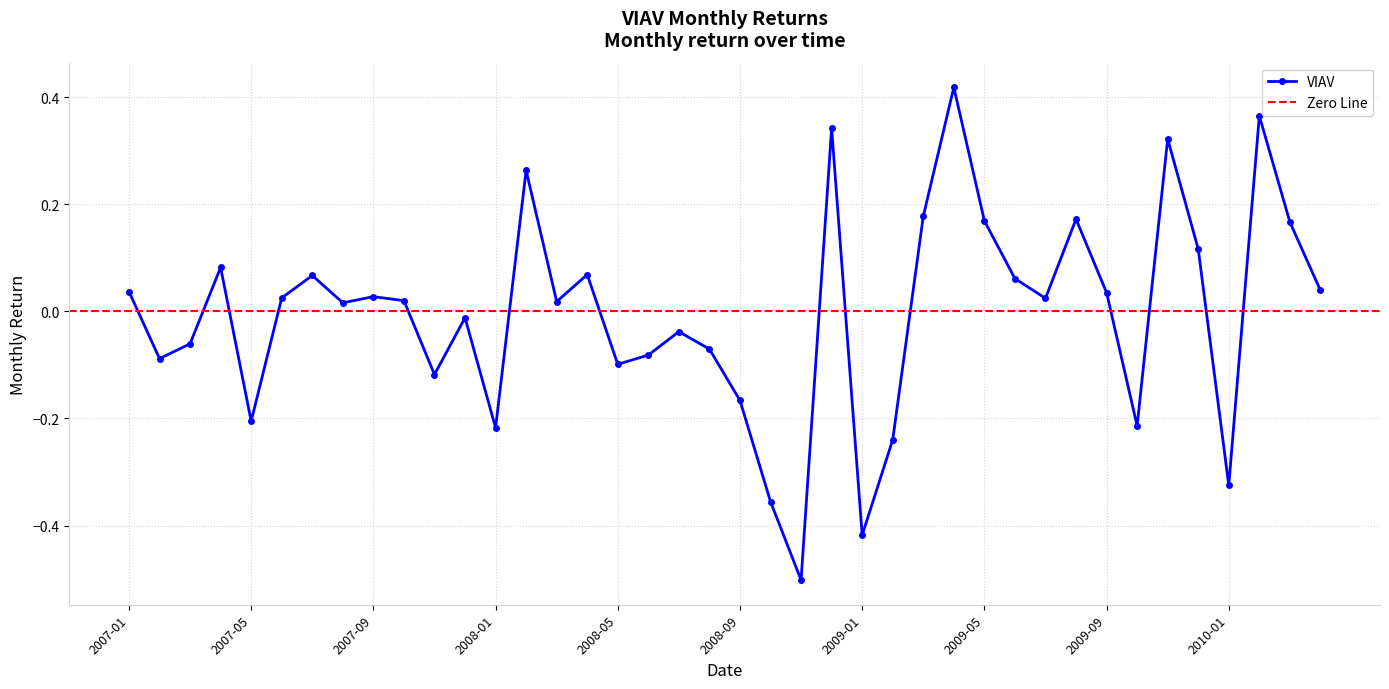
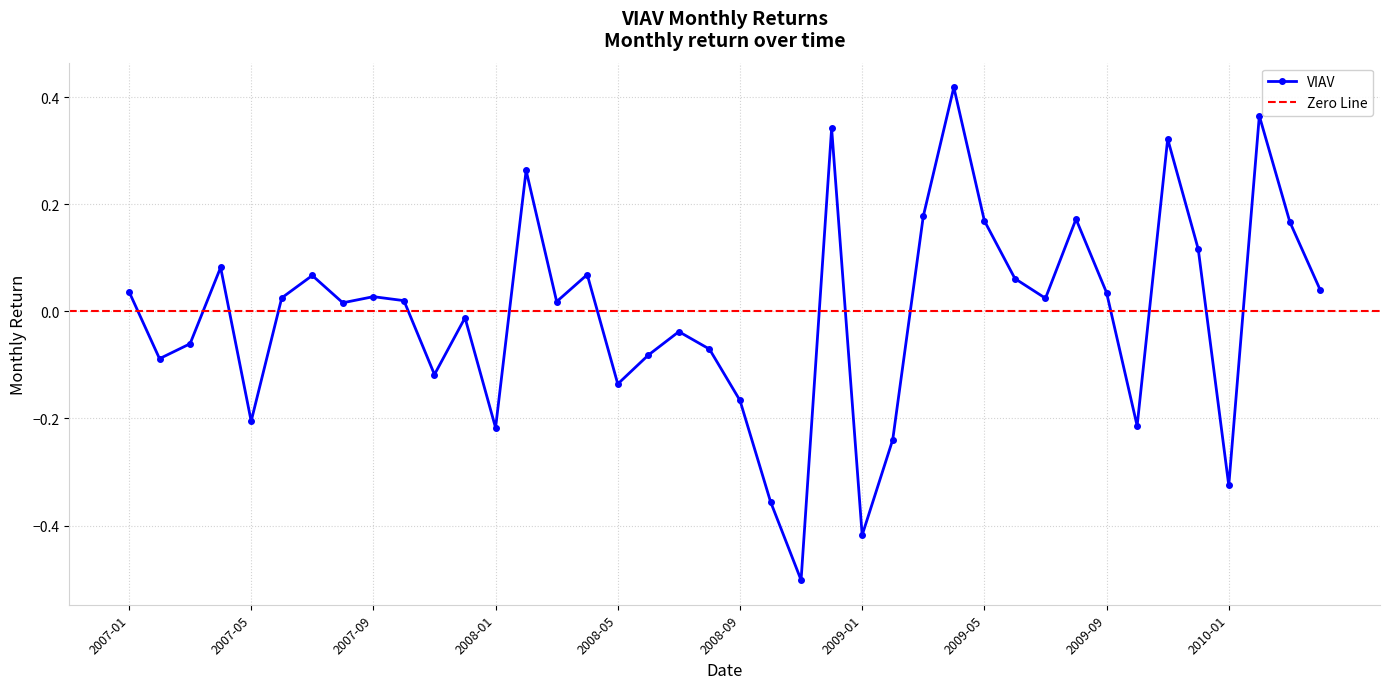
2008-05: -0.10 -> -0.14
